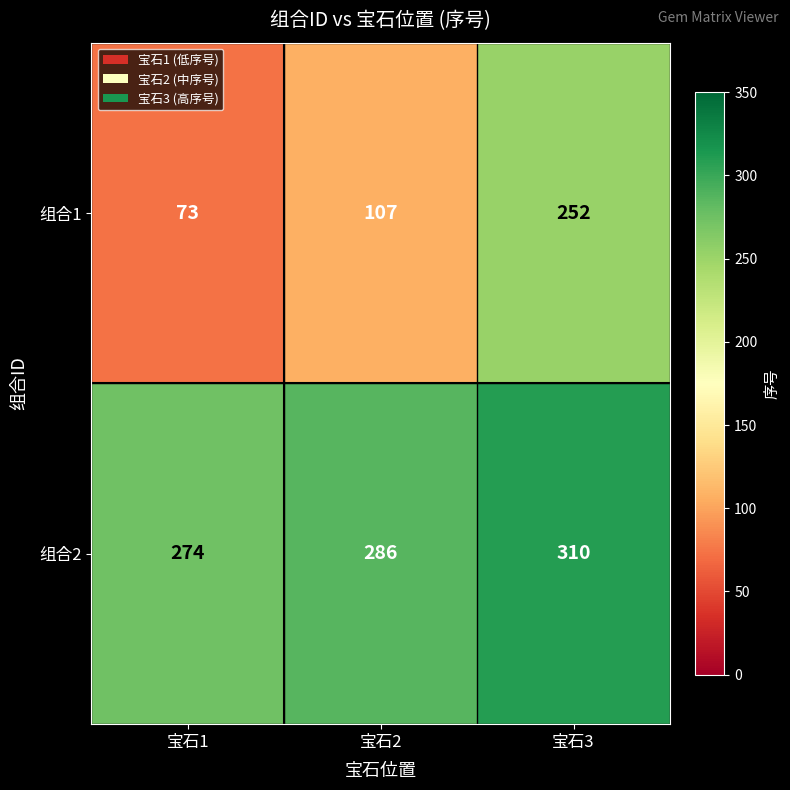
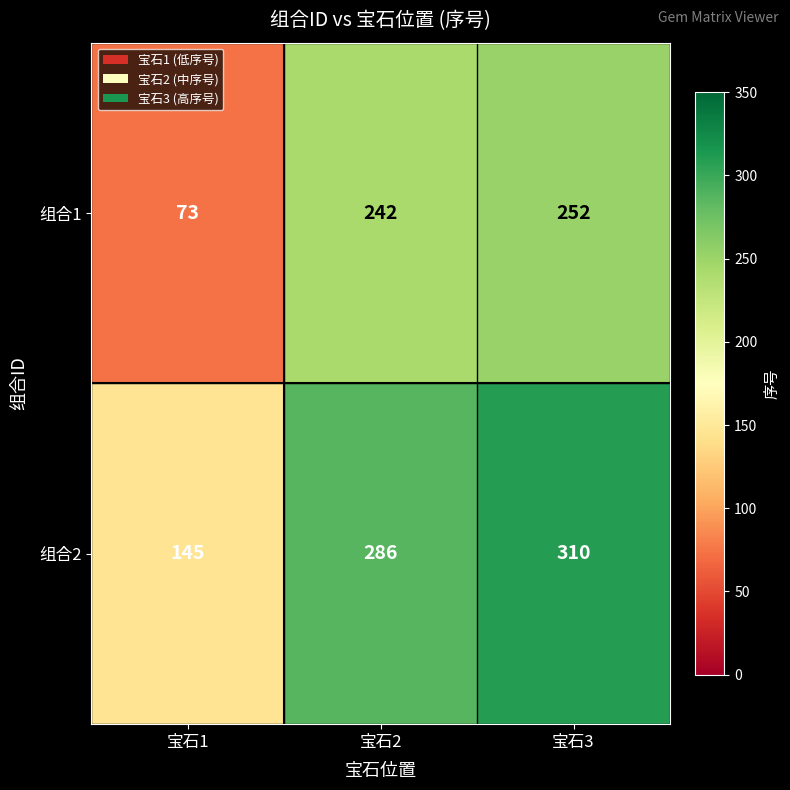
组合1, 宝石2: 107 -> 242
组合2, 宝石1: 274 -> 145
